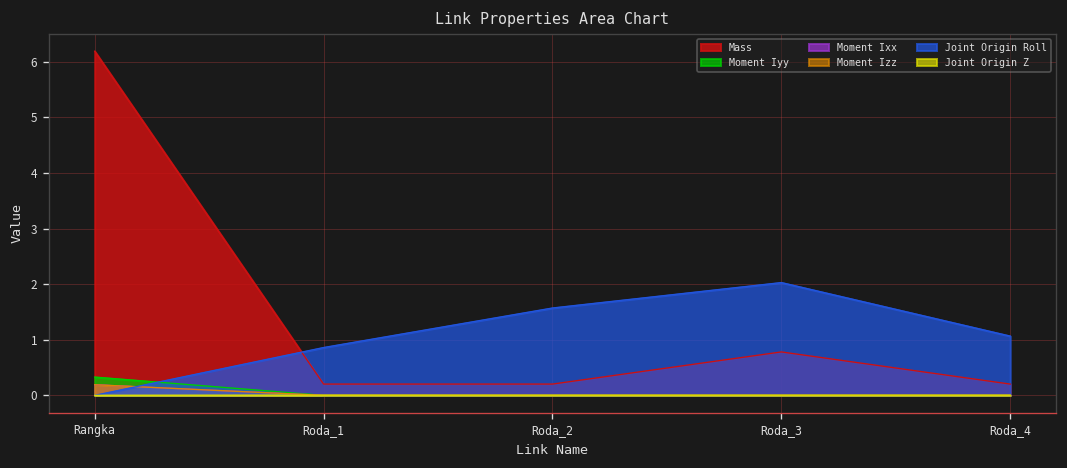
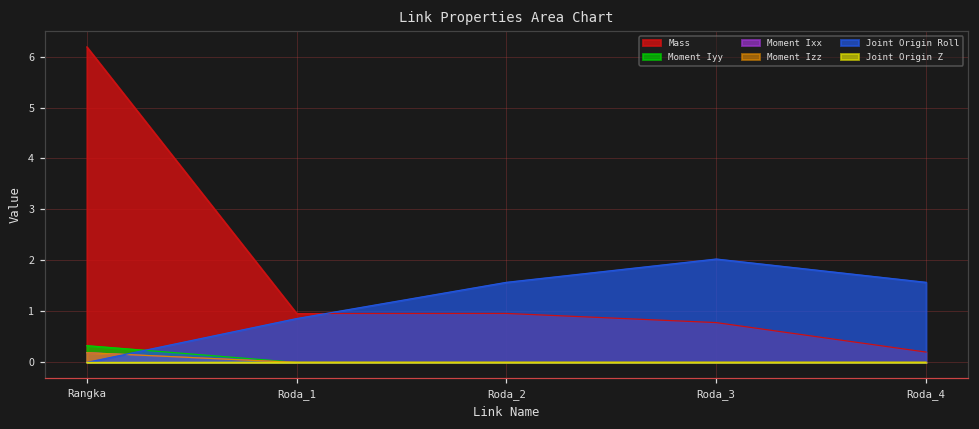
Mass, Roda_1: 0.2 -> 1.0
Mass, Roda_2: 0.2 -> 1.0
Joint Origin Roll, Roda_4: 1.1 -> 1.6
